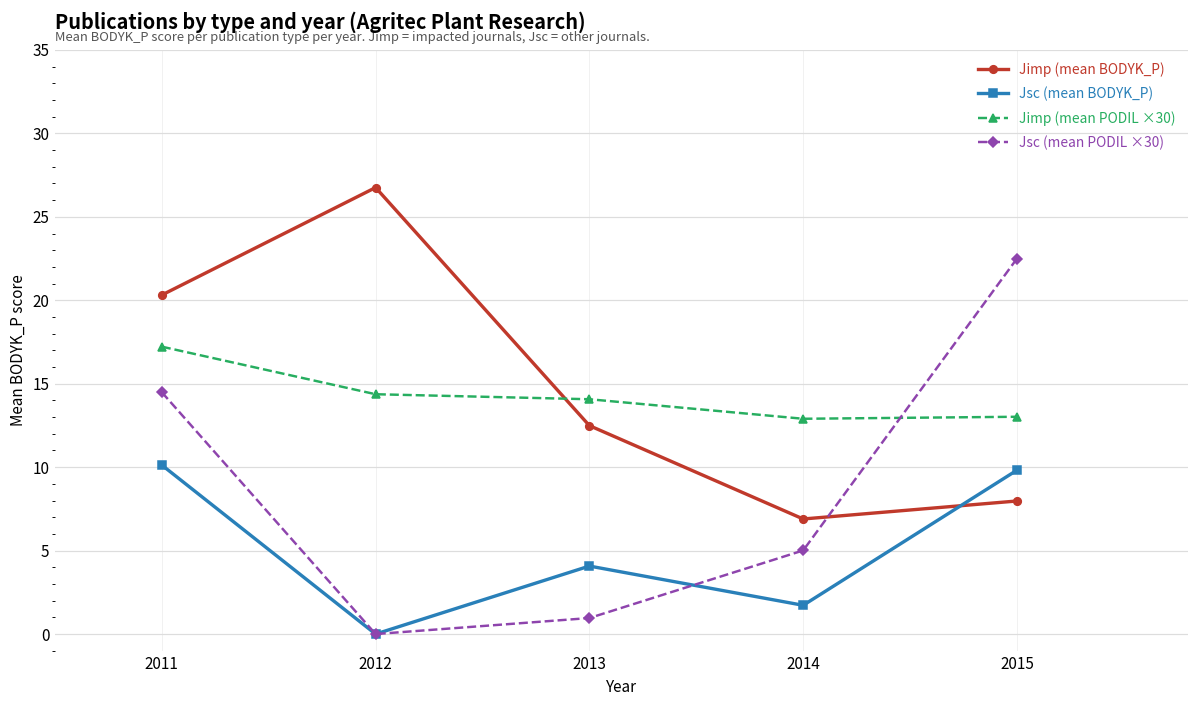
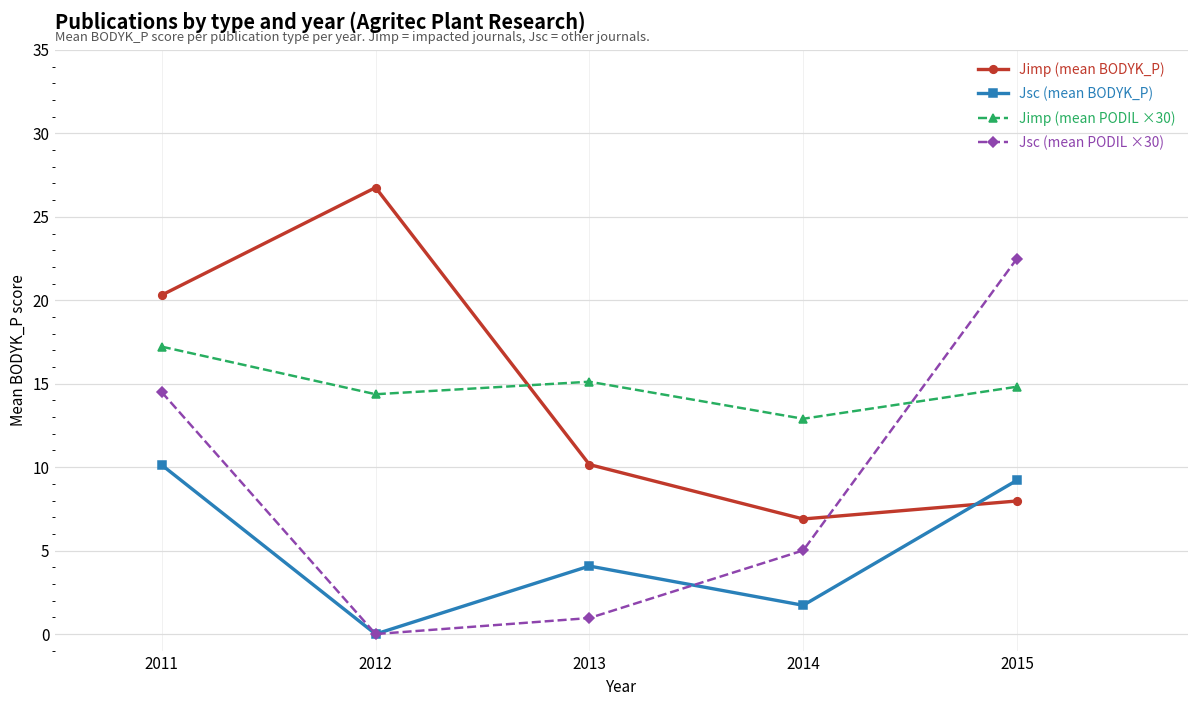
Jimp (mean BODYK_P), 2013: 12.5 -> 10.2
Jimp (mean PODIL ×30), 2013: 14.1 -> 15.1
Jsc (mean BODYK_P), 2015: 9.8 -> 9.2
Jimp (mean PODIL ×30), 2015: 13.0 -> 14.8
